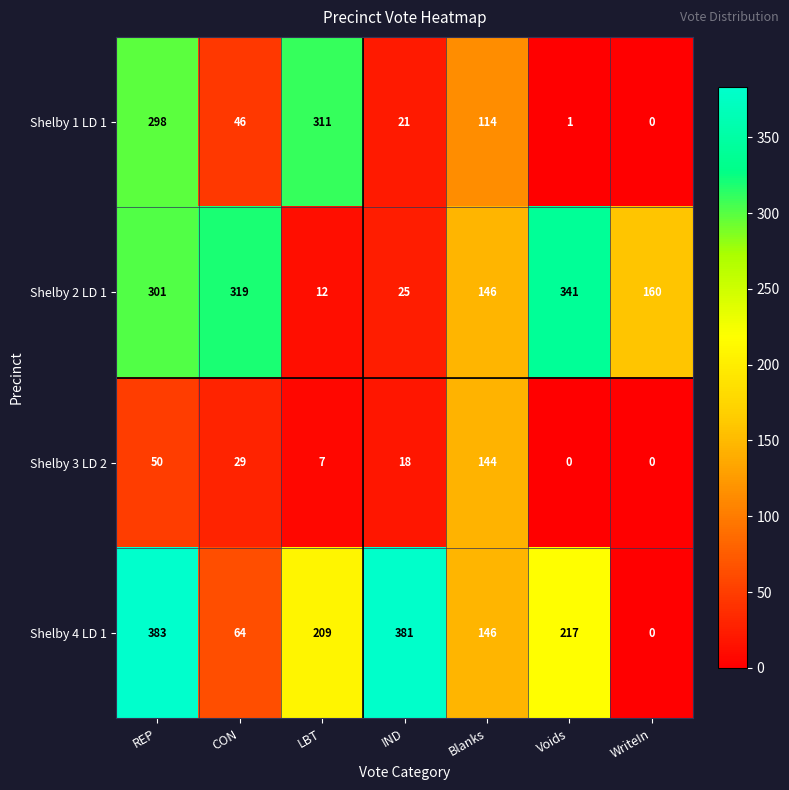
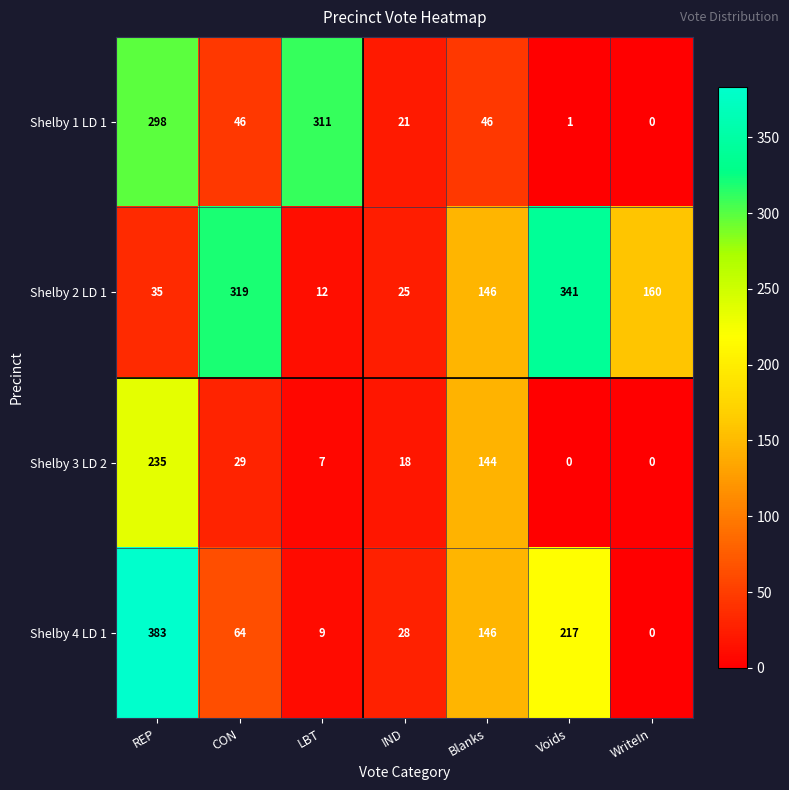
Shelby 1 LD 1, Blanks: 114 -> 46
Shelby 2 LD 1, REP: 301 -> 35
Shelby 3 LD 2, REP: 50 -> 235
Shelby 4 LD 1, LBT: 209 -> 9
Shelby 4 LD 1, IND: 381 -> 28
